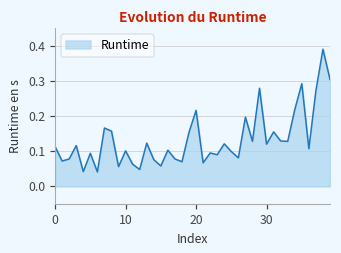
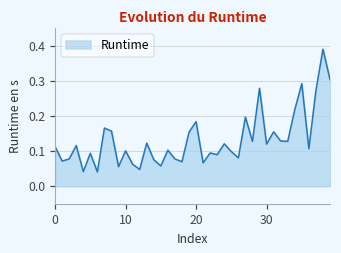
20: 0.22 -> 0.18
